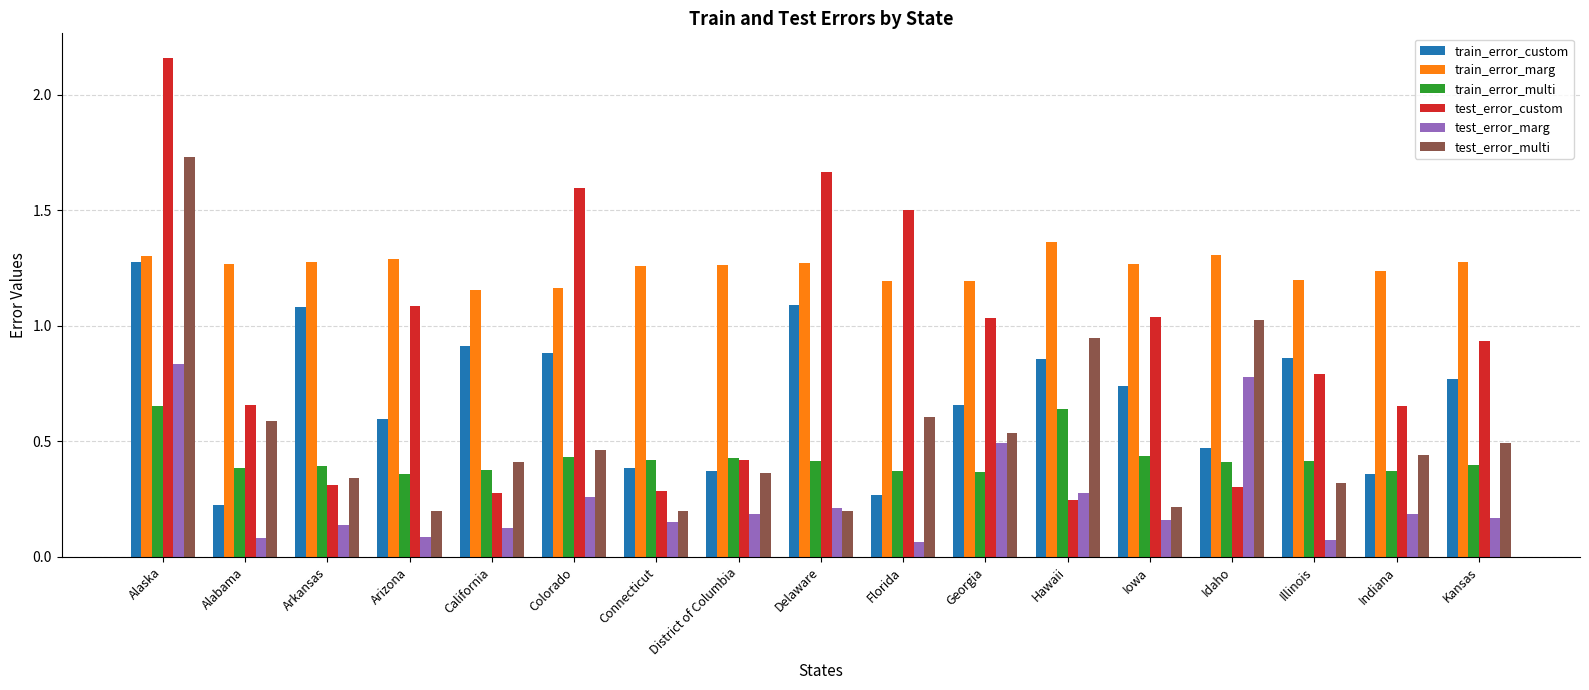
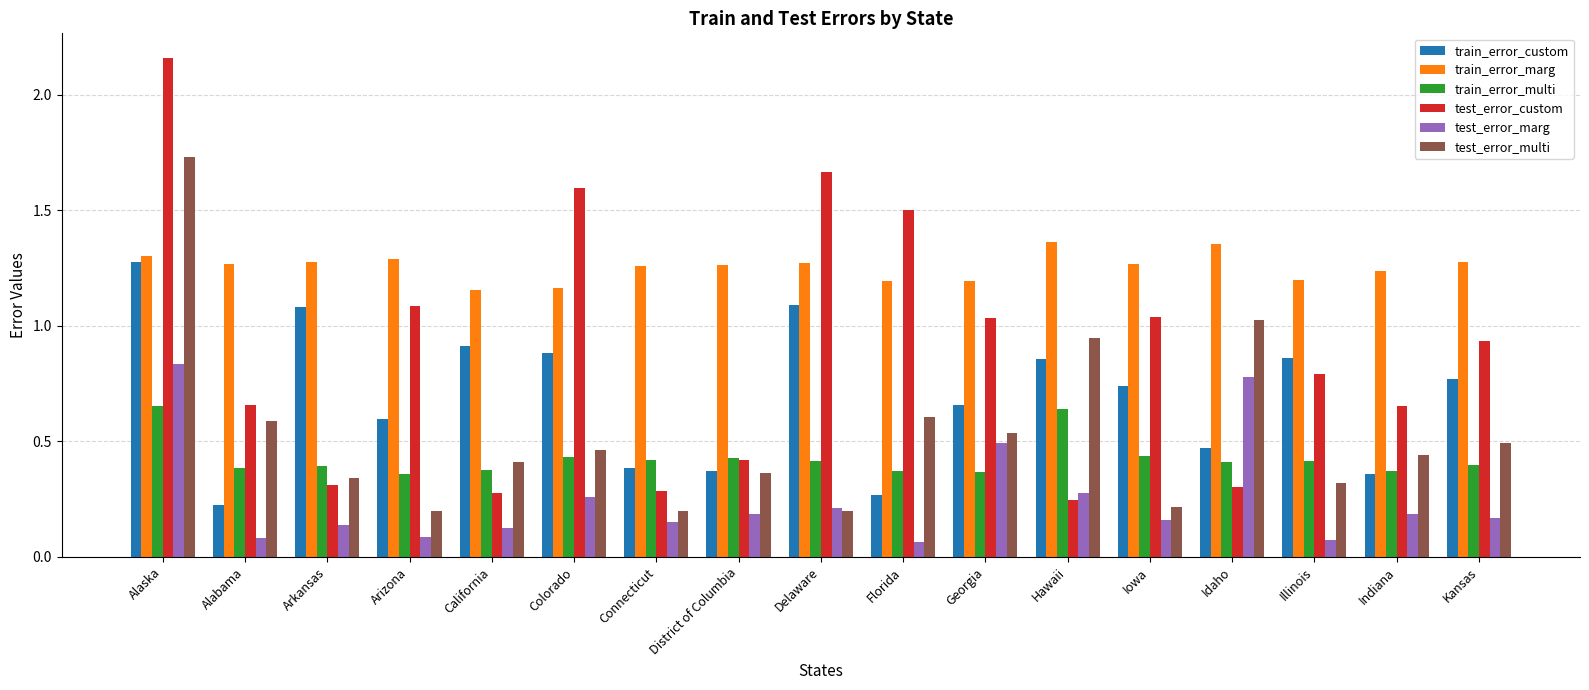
train_error_marg, Idaho: 1.31 -> 1.35
